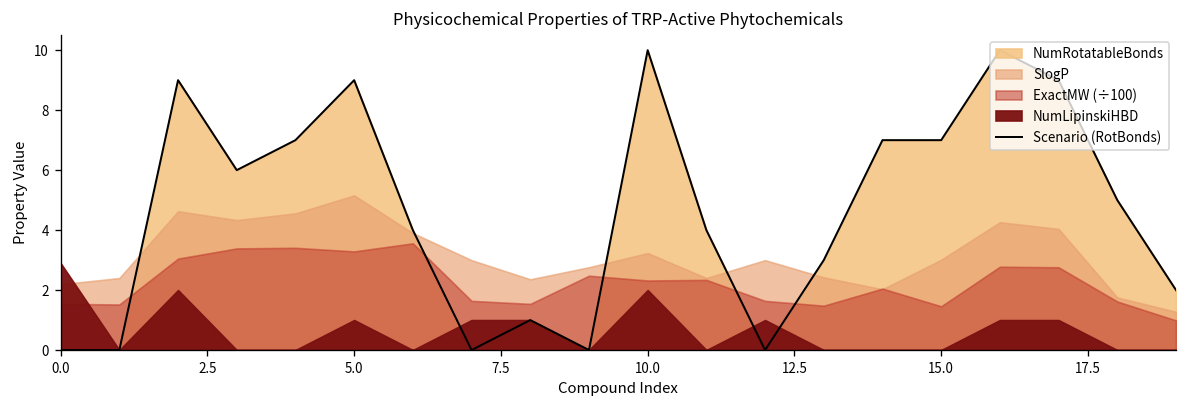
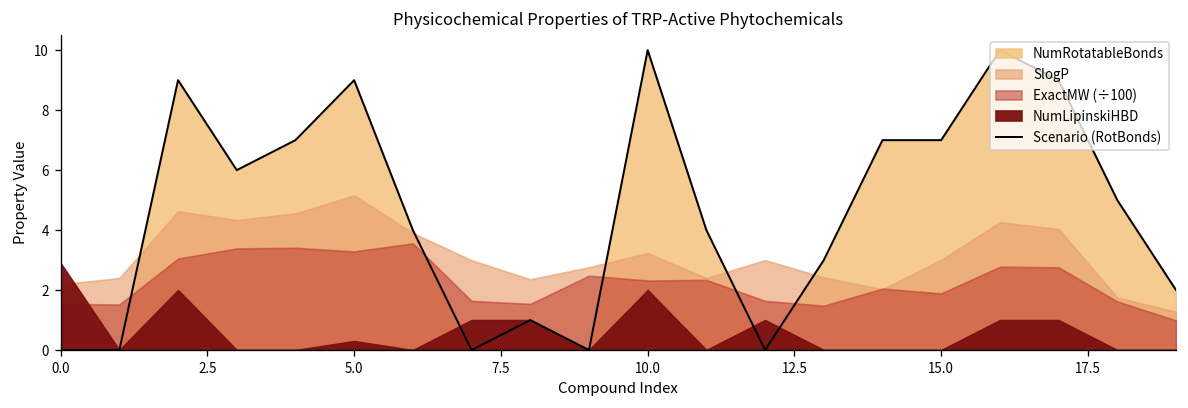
NumLipinskiHBD, 5.0: 1.0 -> 0.3
ExactMW (÷100), 15.0: 1.5 -> 1.9
